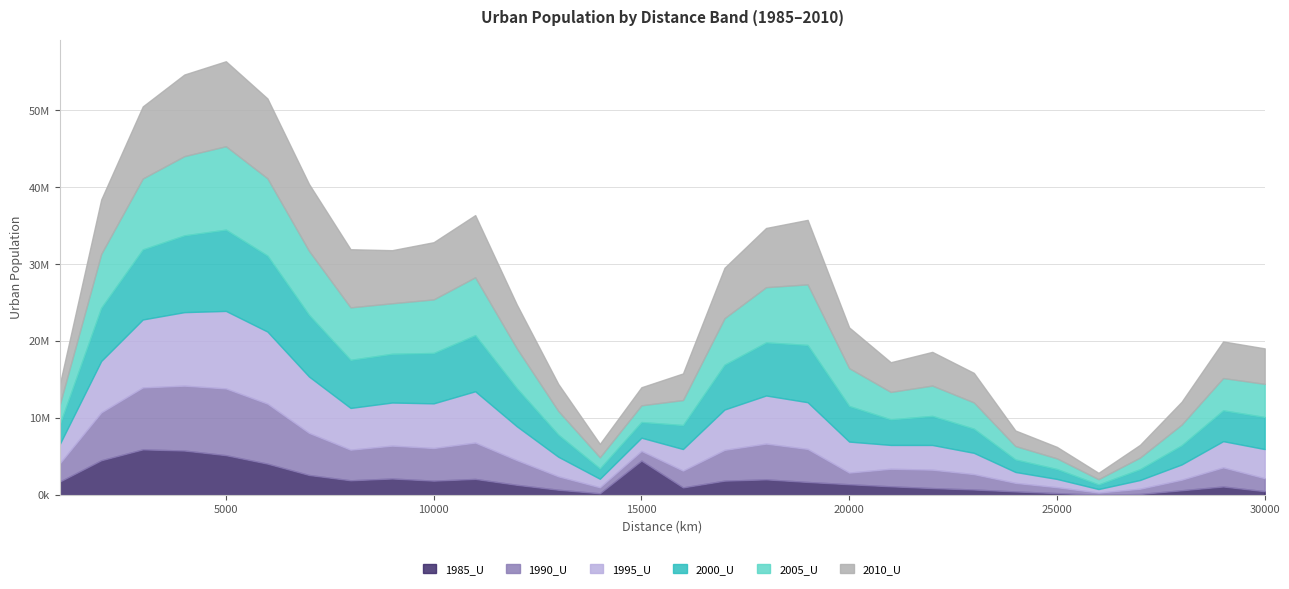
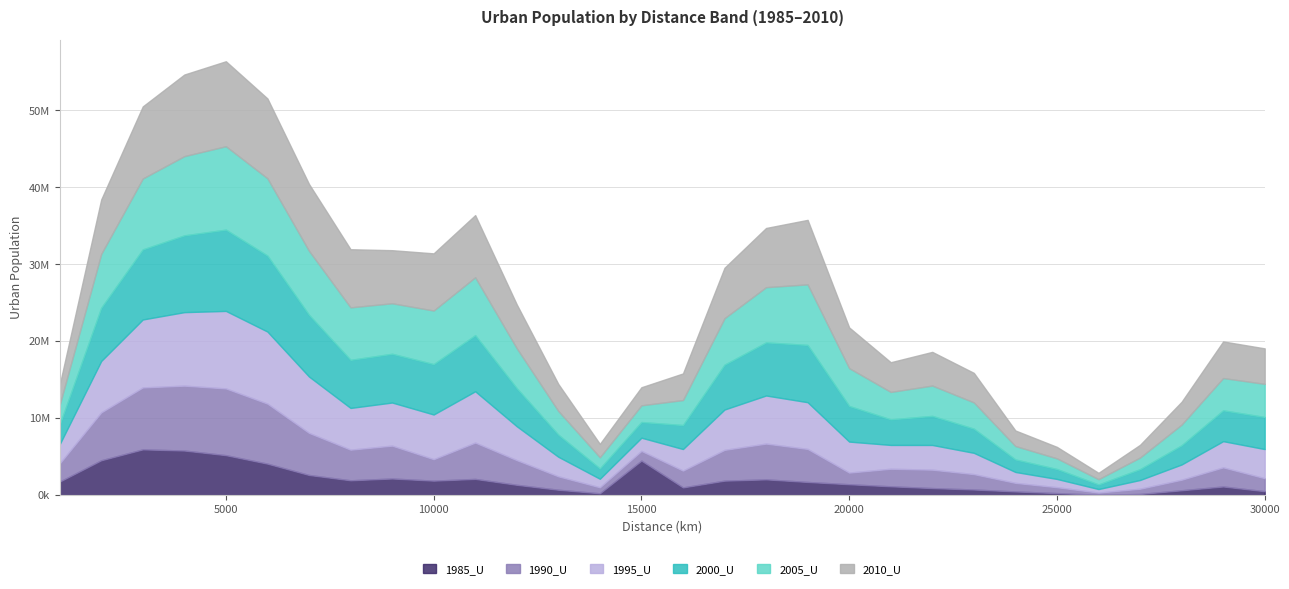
1990_U, 10000: 4000000 -> 3000000
